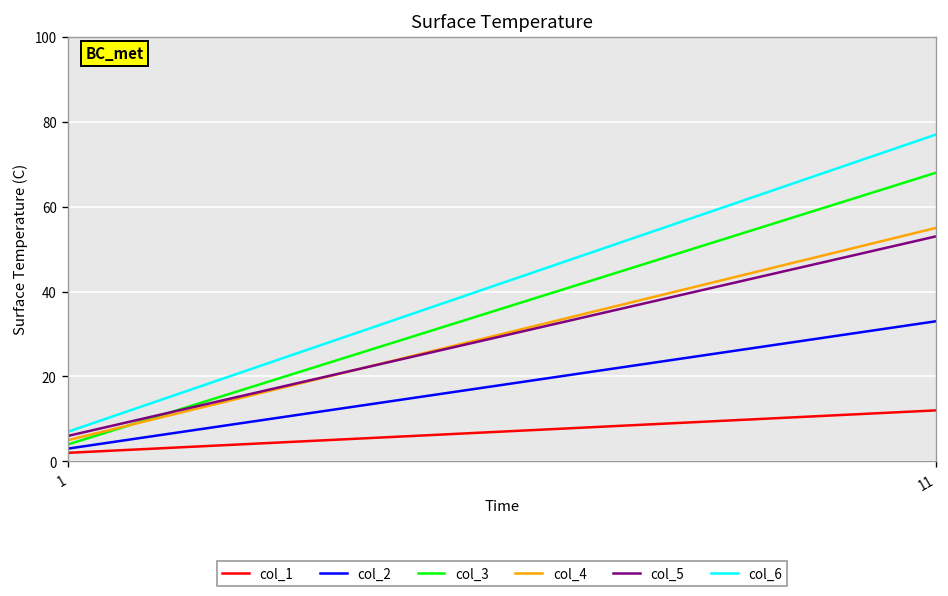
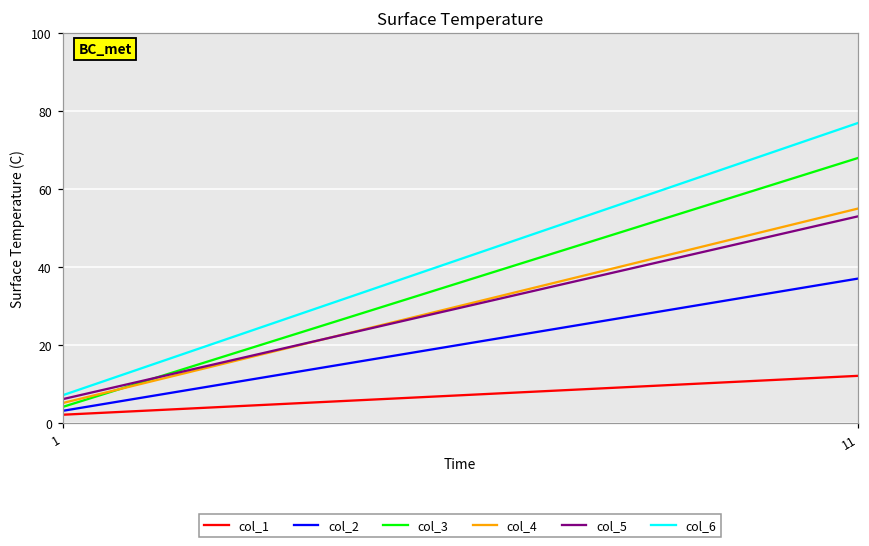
col_2, 11: 33 -> 37
